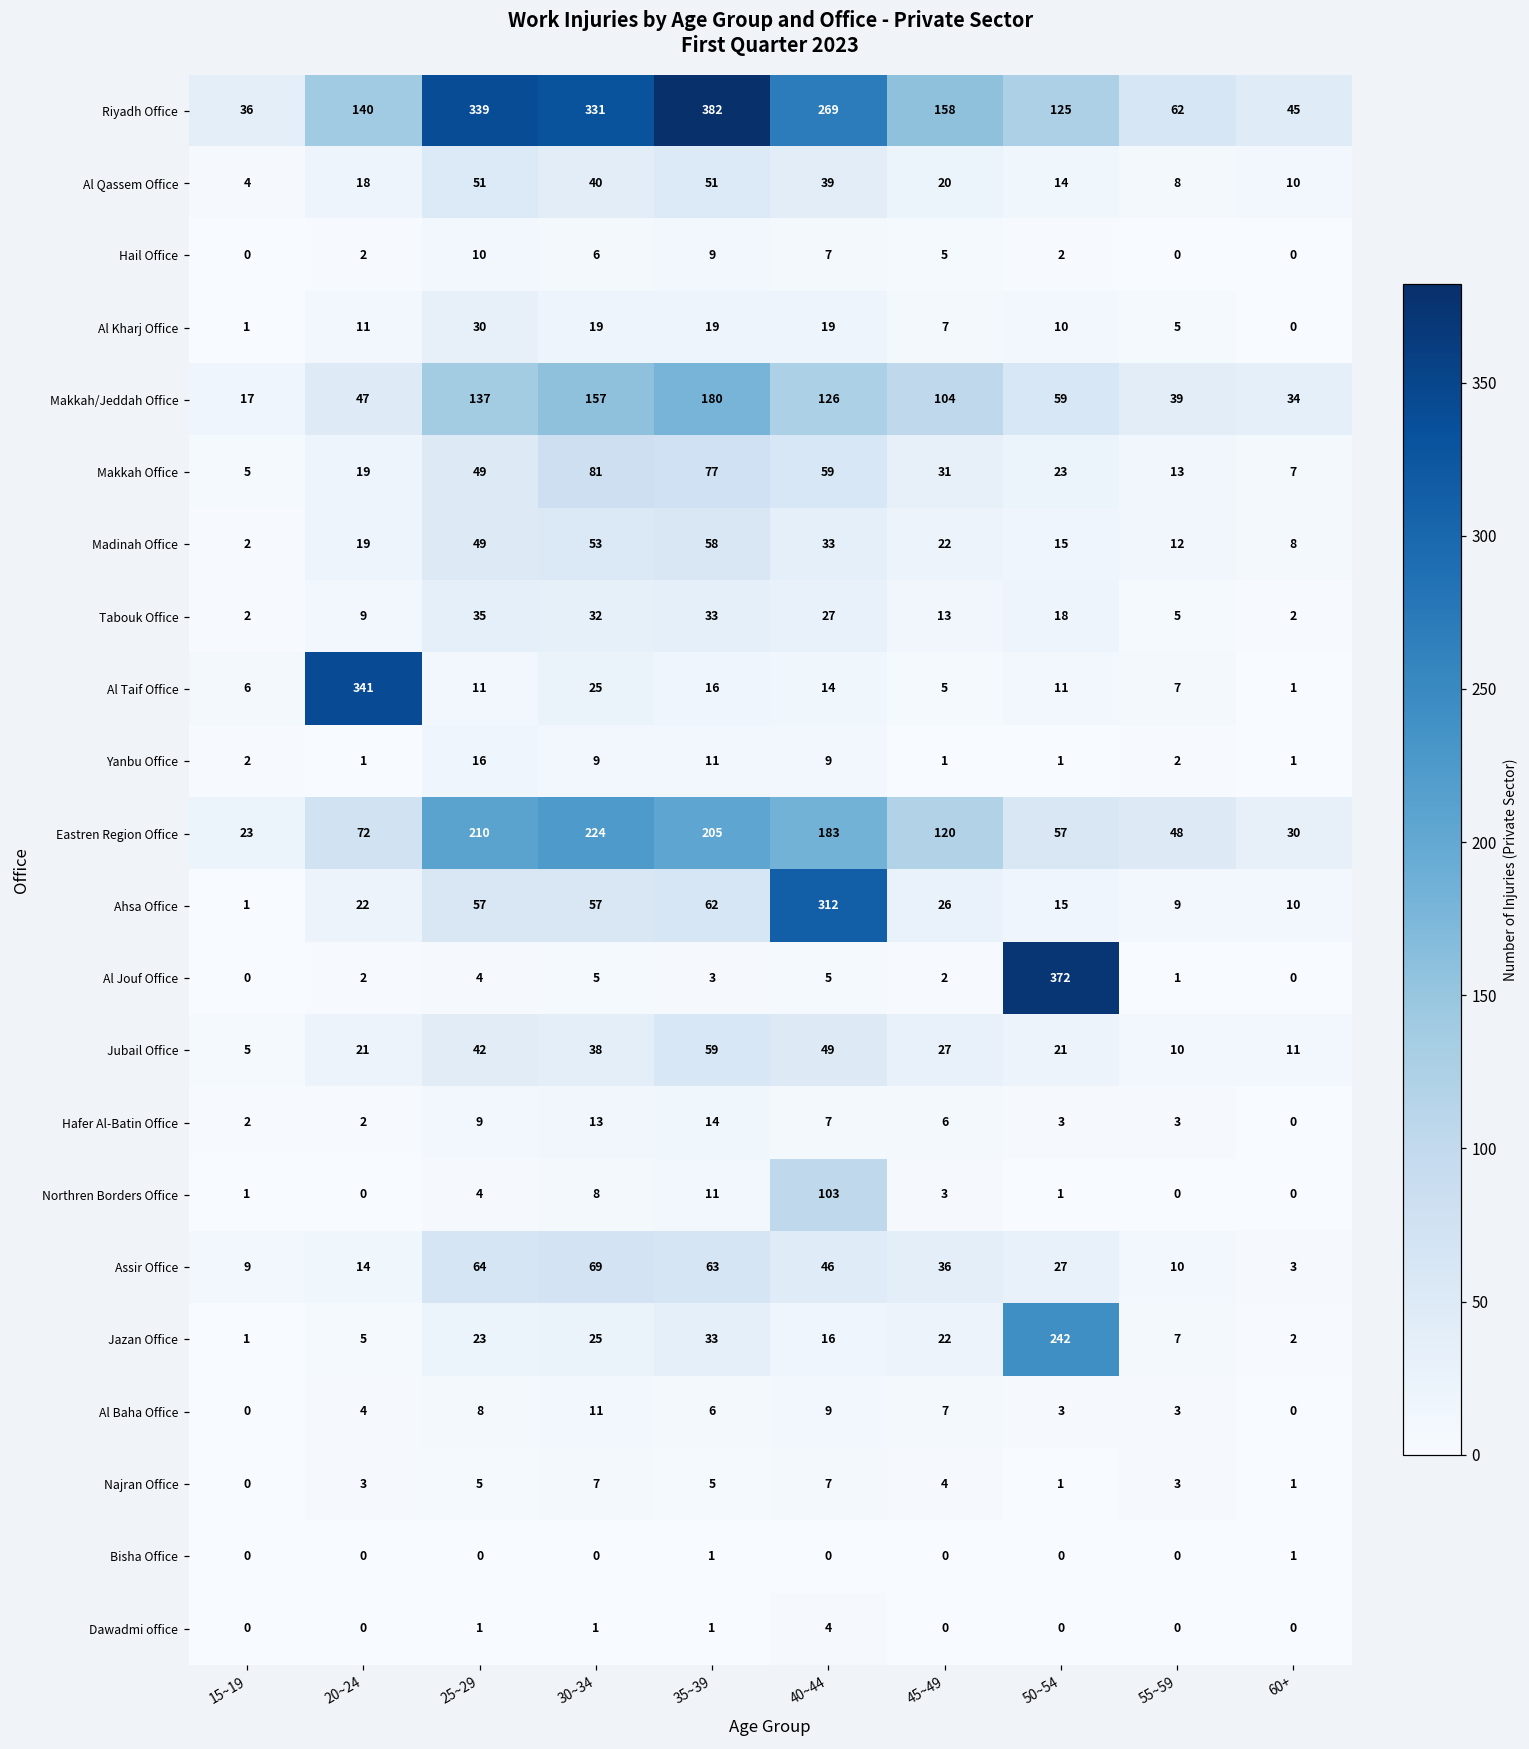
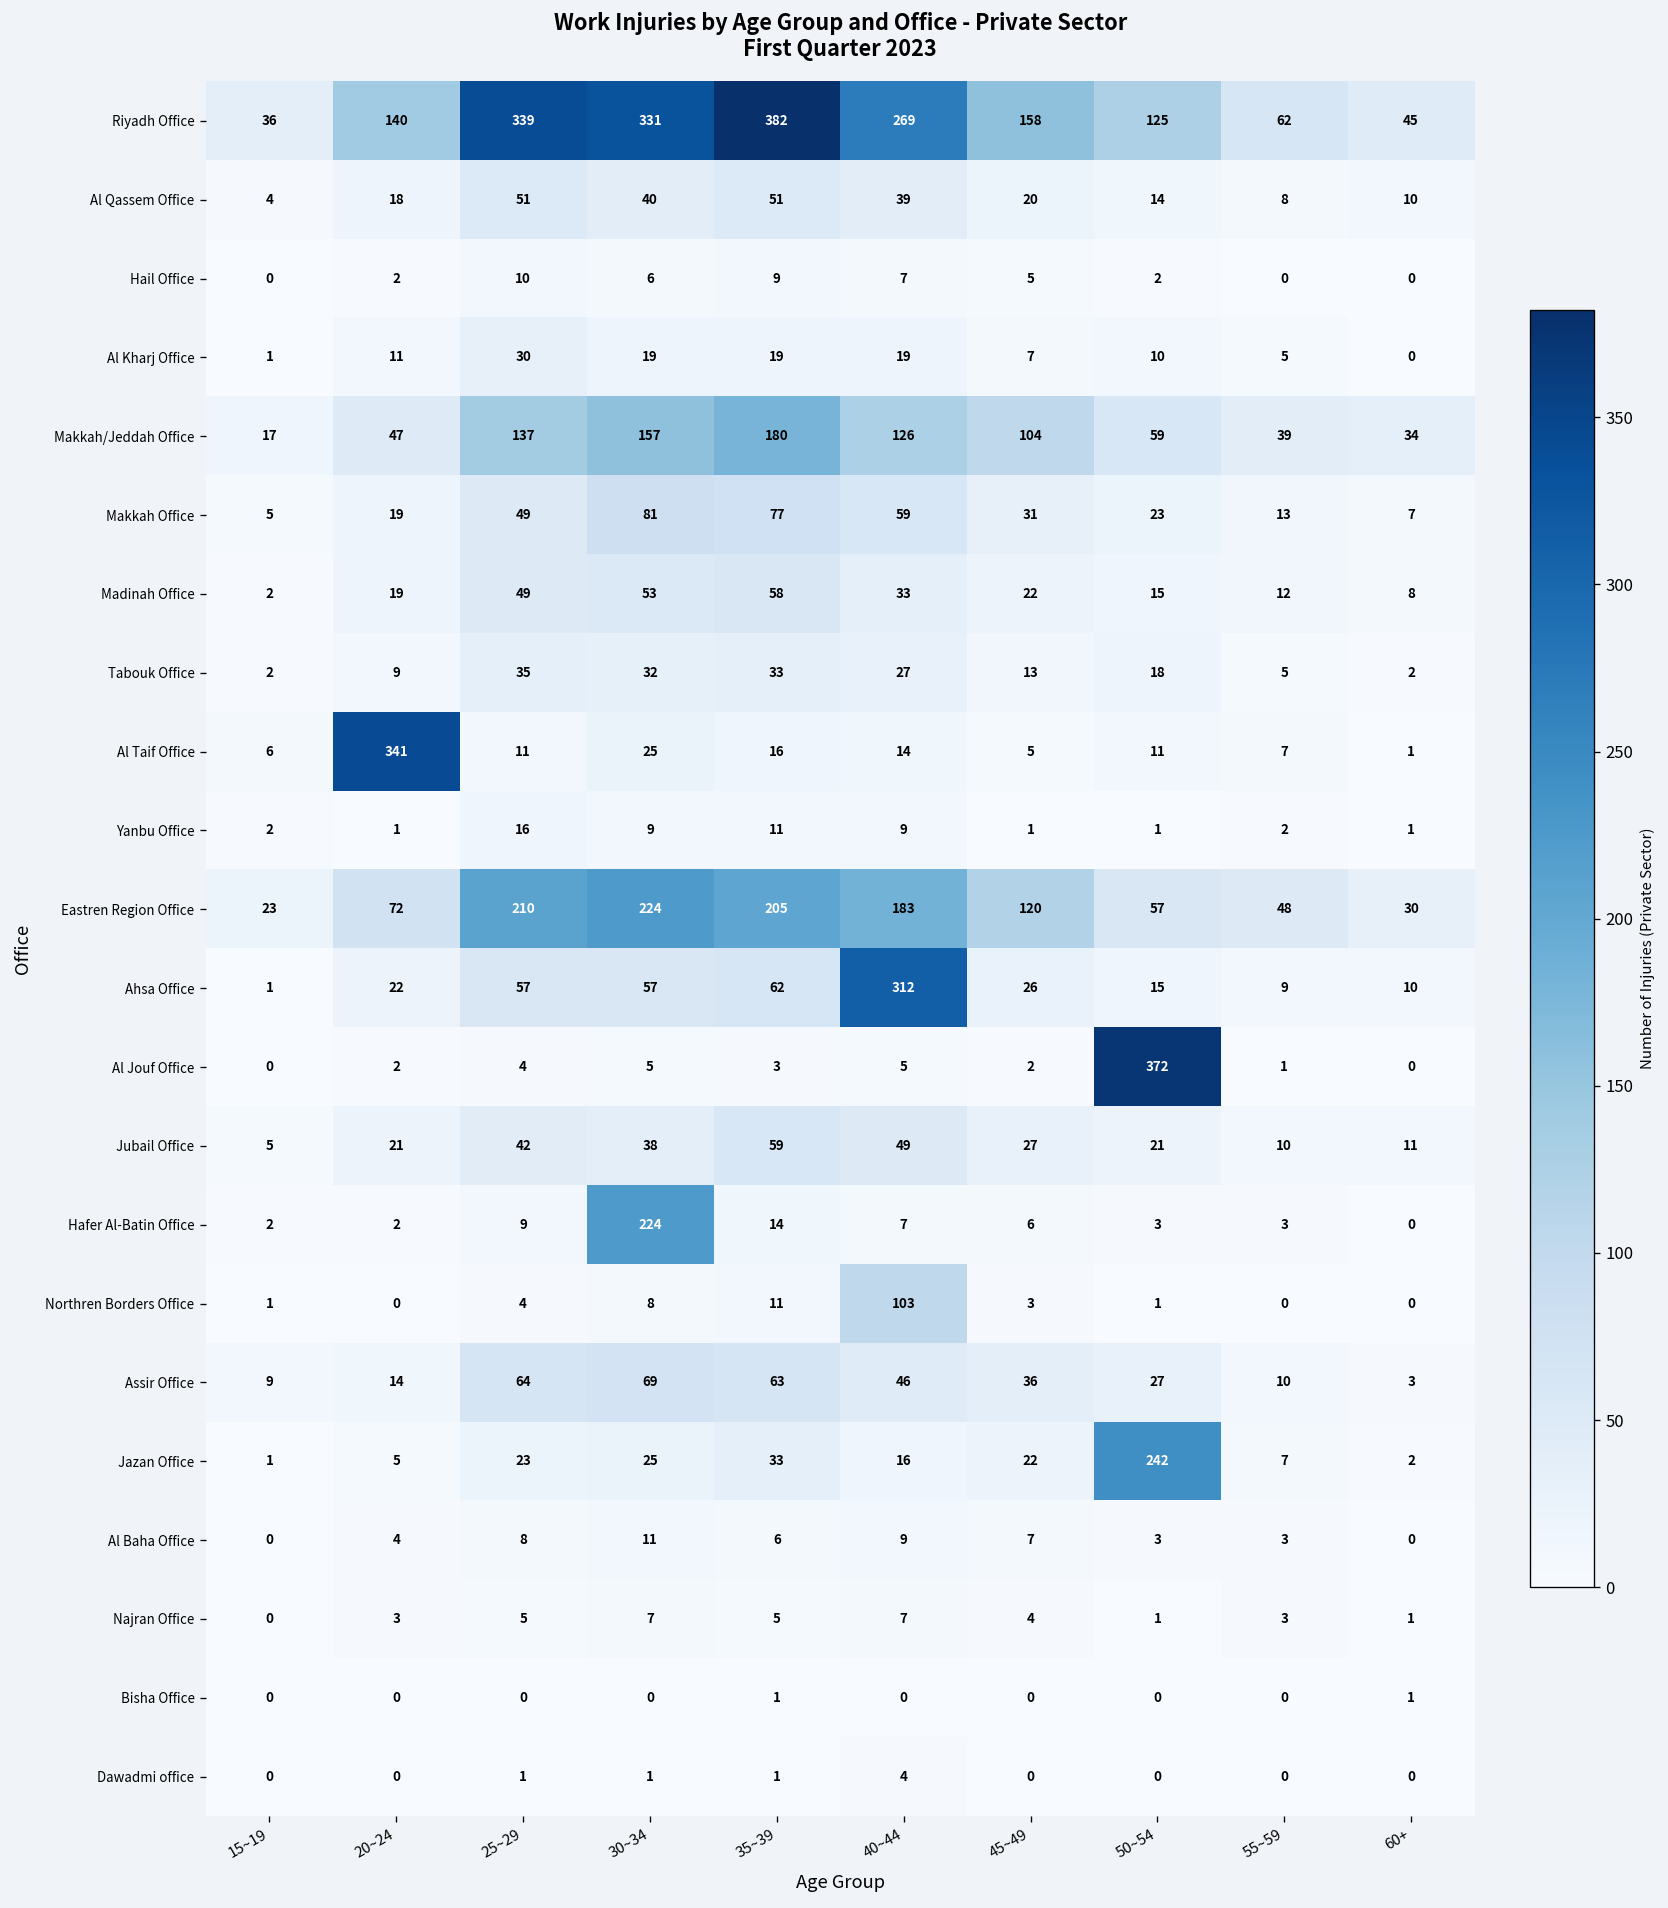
Hafer Al-Batin Office, 30~34: 13 -> 224
